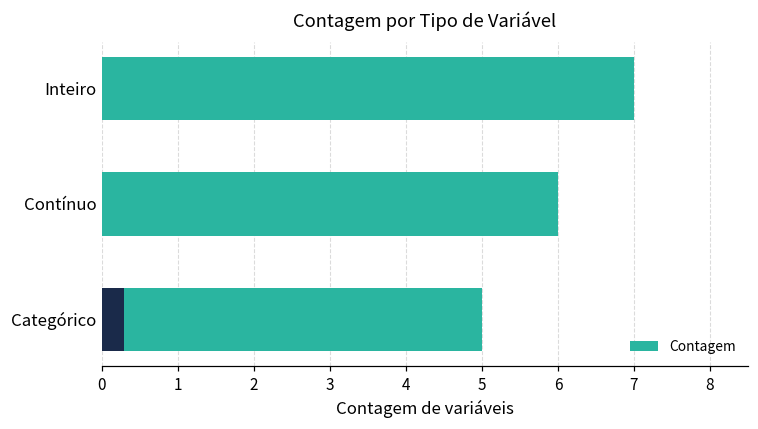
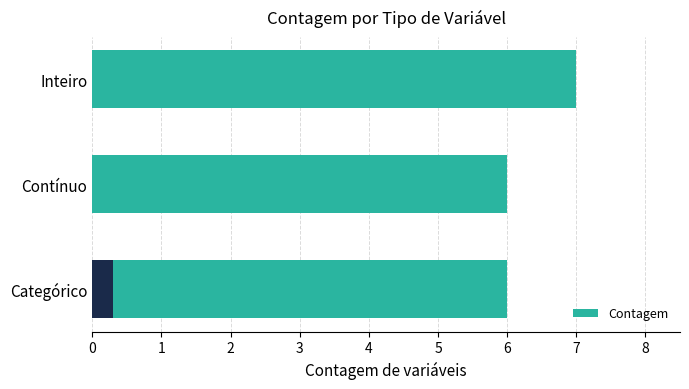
Contagem, Categórico: 5 -> 6
